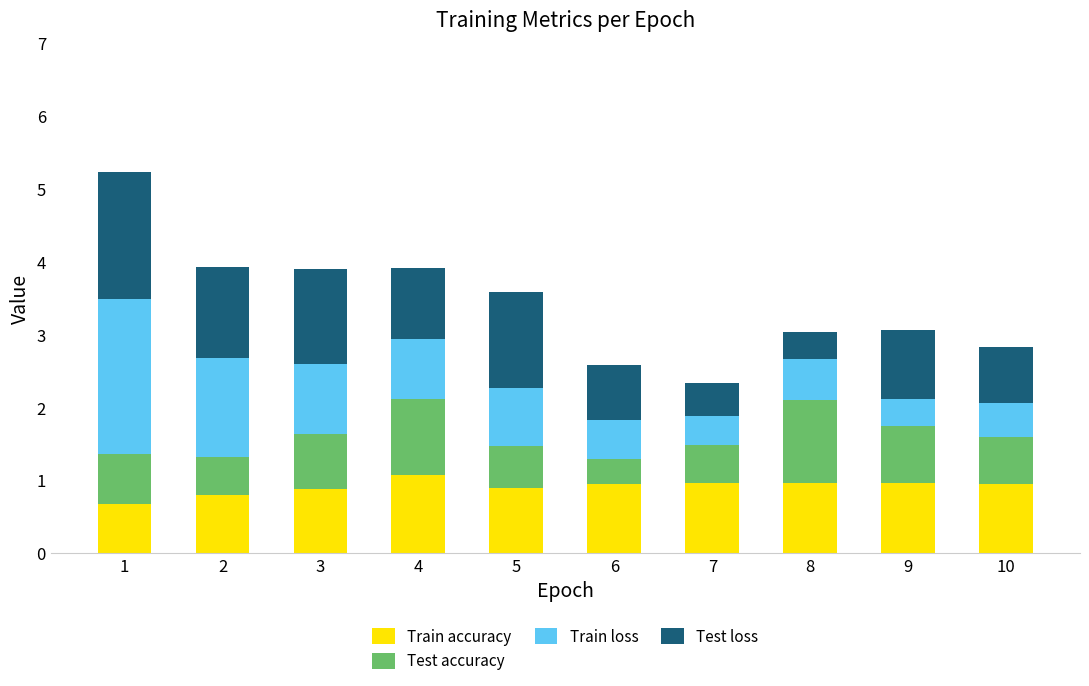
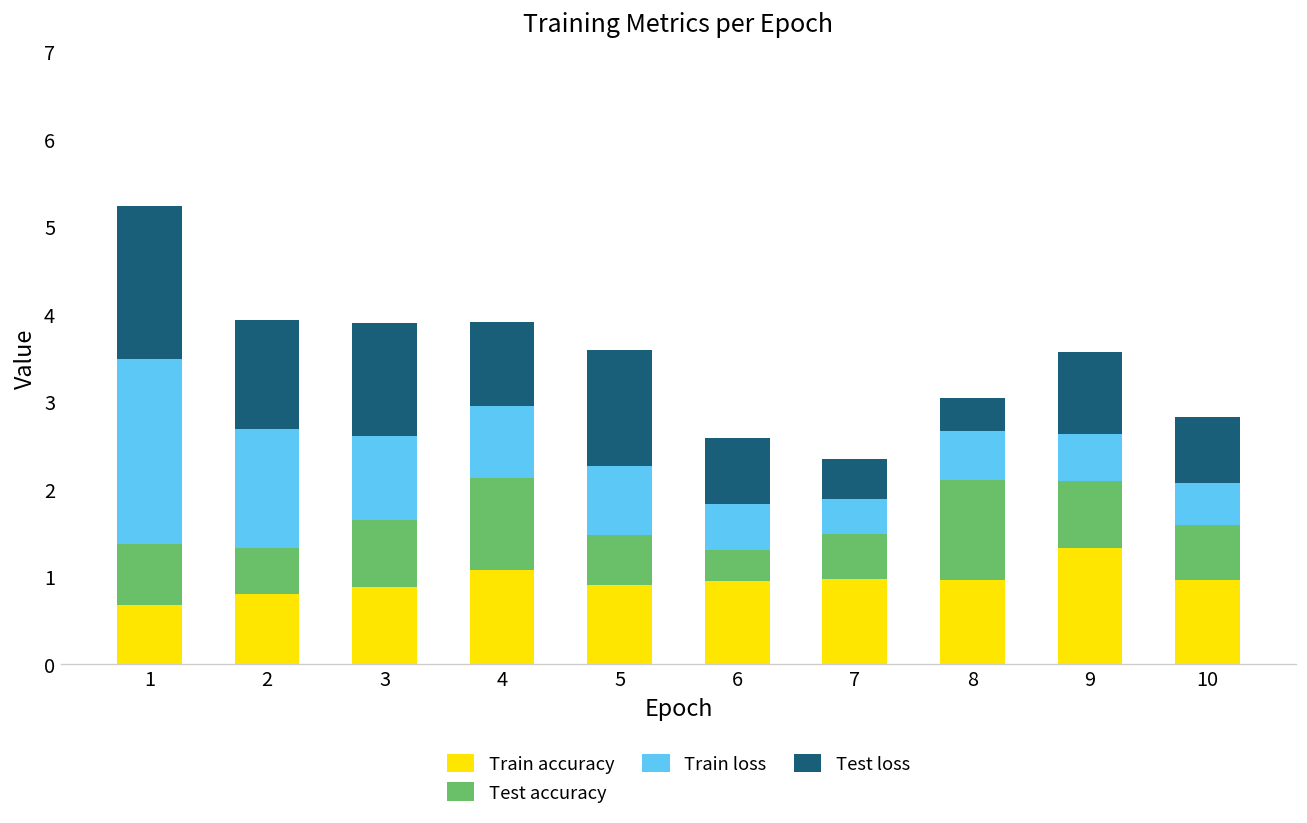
Train accuracy, 9: 1.0 -> 1.3
Train loss, 9: 0.4 -> 0.5
